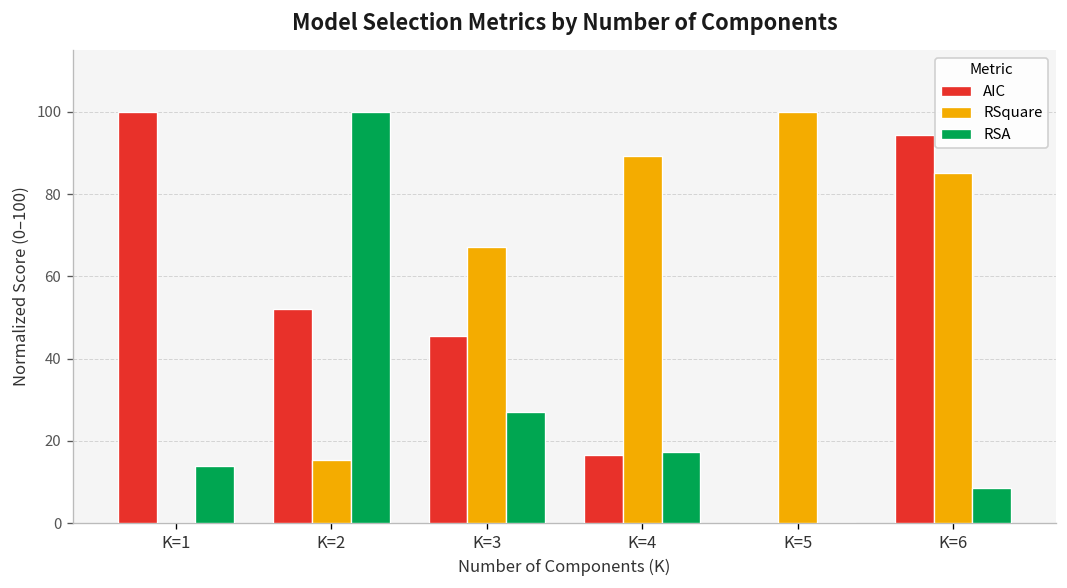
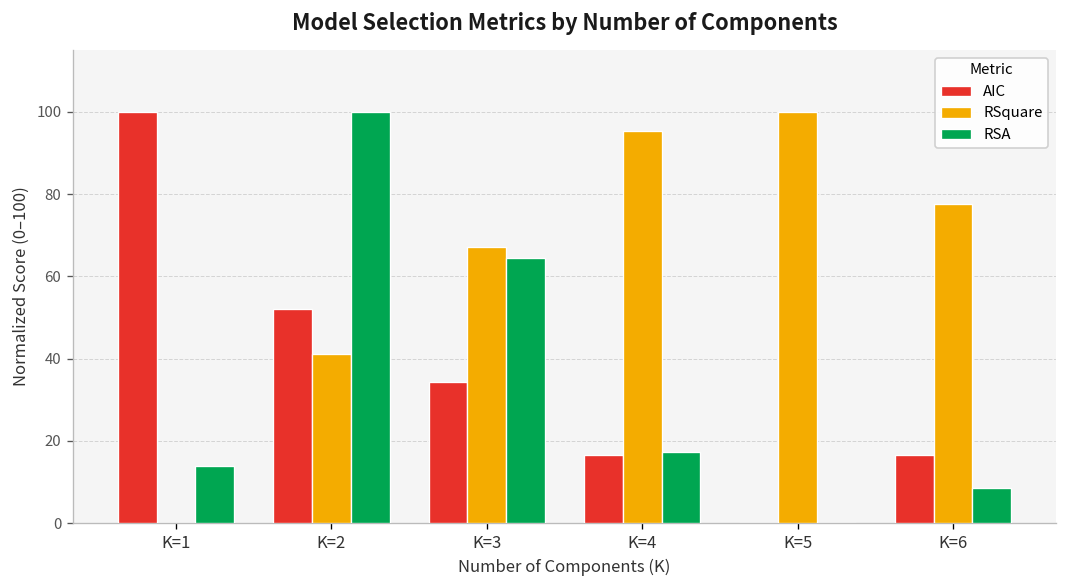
RSquare, K=2: 15 -> 41
AIC, K=3: 46 -> 34
RSA, K=3: 27 -> 64
RSquare, K=4: 89 -> 95
AIC, K=6: 94 -> 17
RSquare, K=6: 85 -> 78
